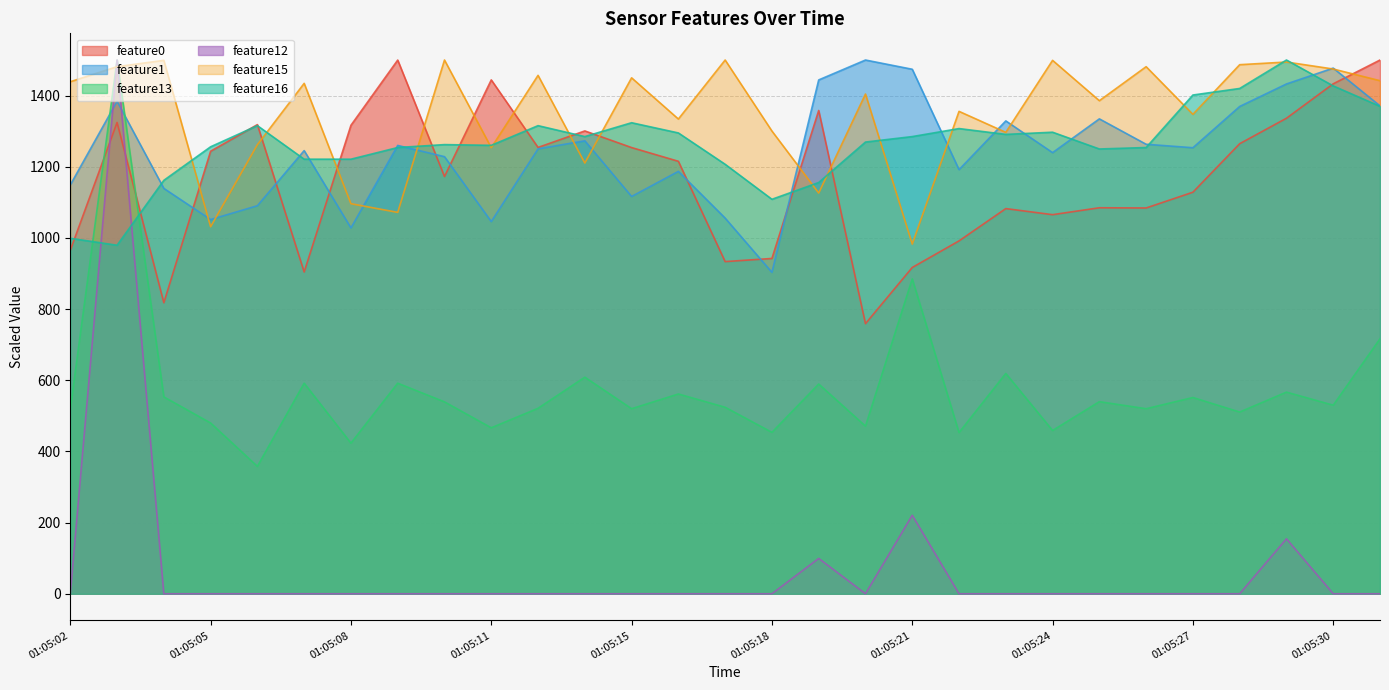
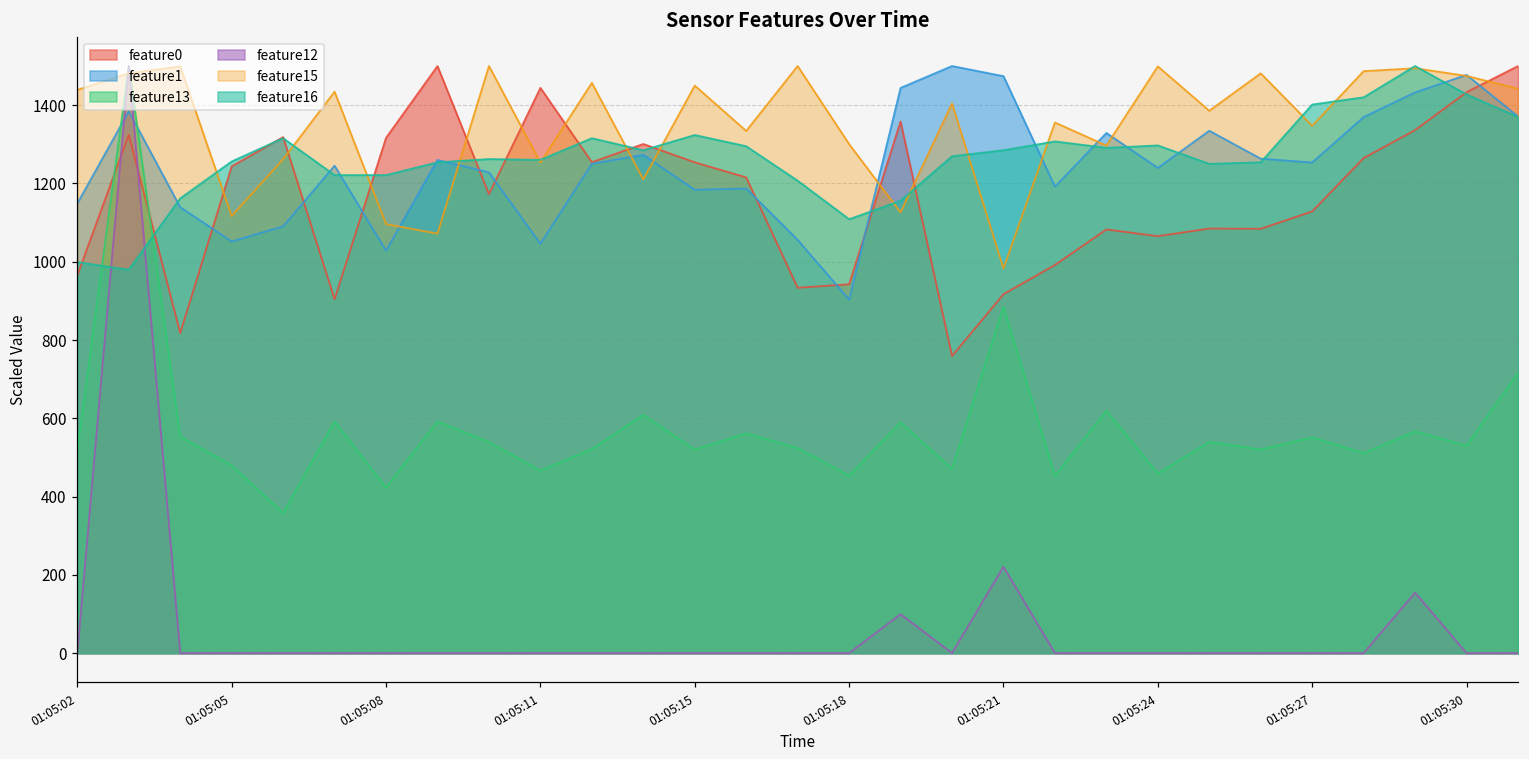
feature15, 01:05:05: 1030 -> 1120
feature1, 01:05:15: 1120 -> 1180
